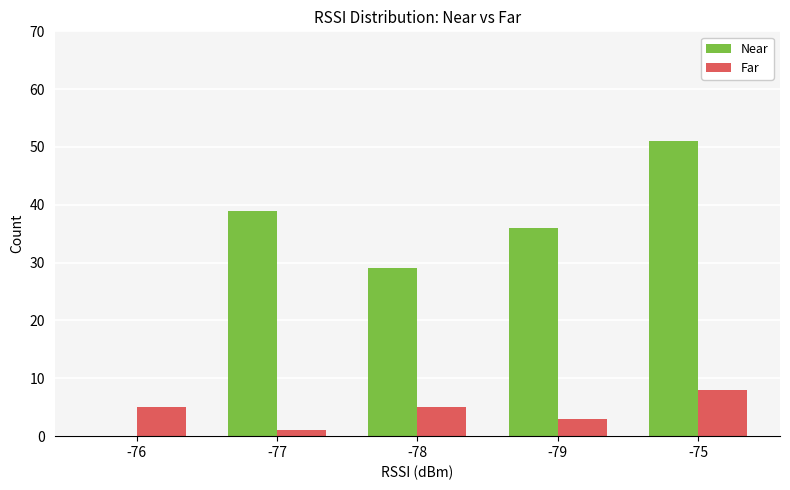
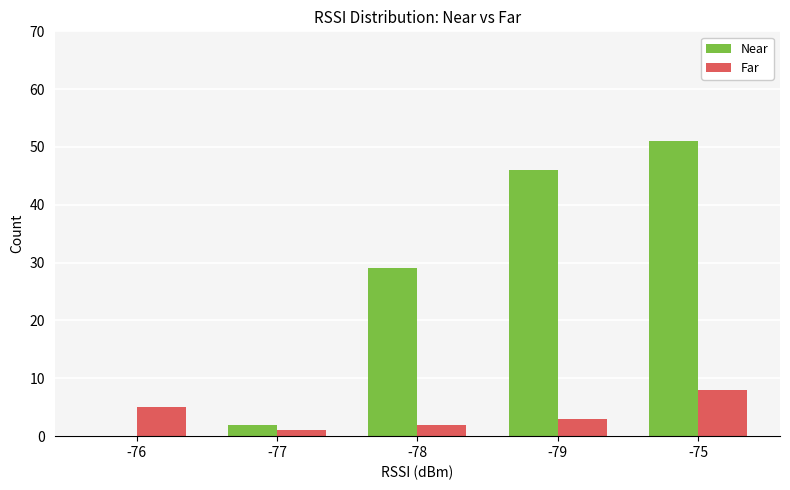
Near, -77: 39 -> 2
Far, -78: 5 -> 2
Near, -79: 36 -> 46
